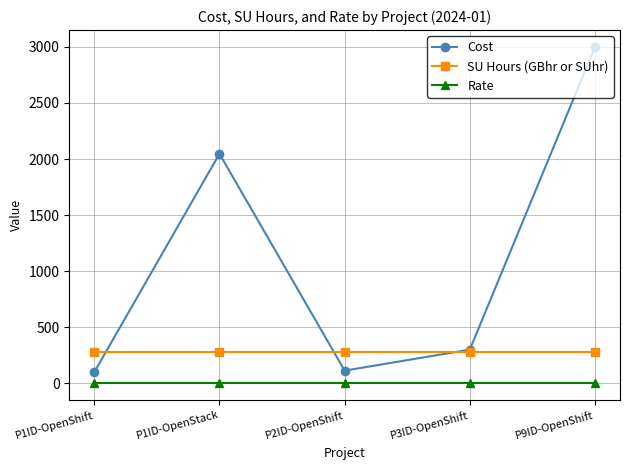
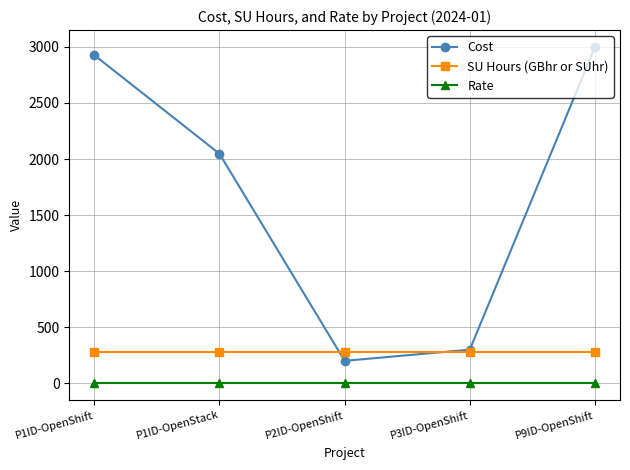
Cost, P1ID-OpenShift: 100 -> 2930
Cost, P2ID-OpenShift: 110 -> 200
